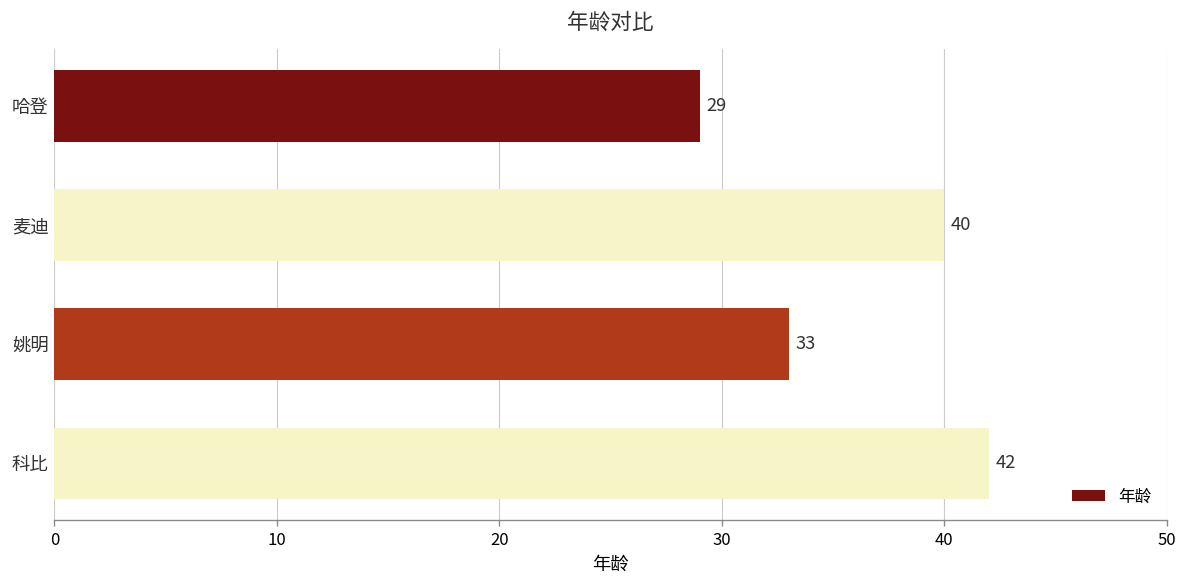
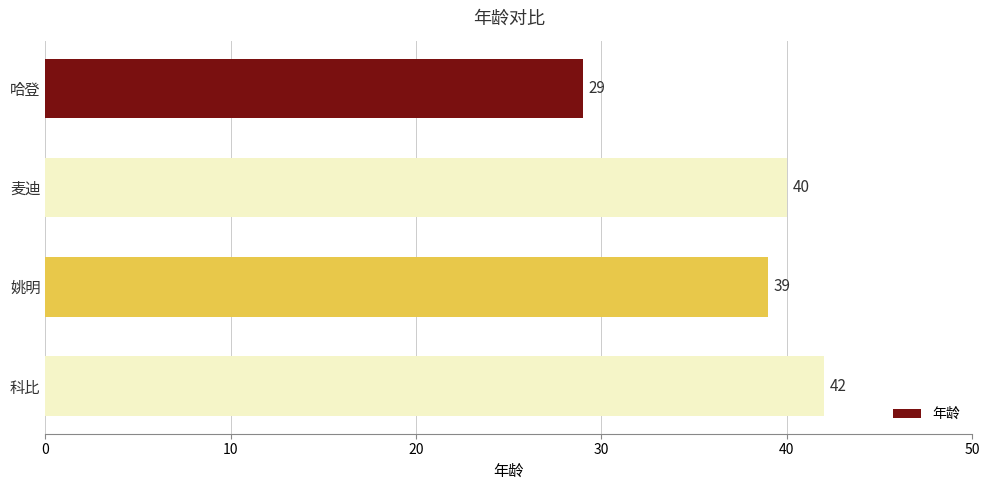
姚明: 33 -> 39
